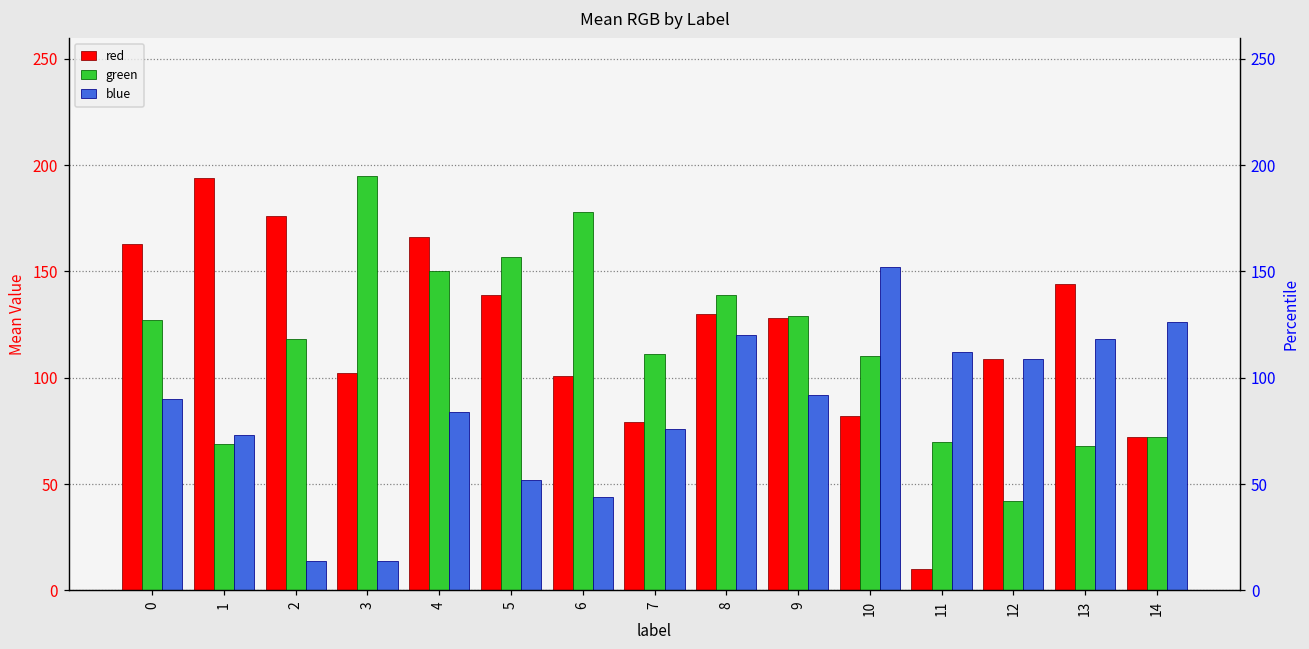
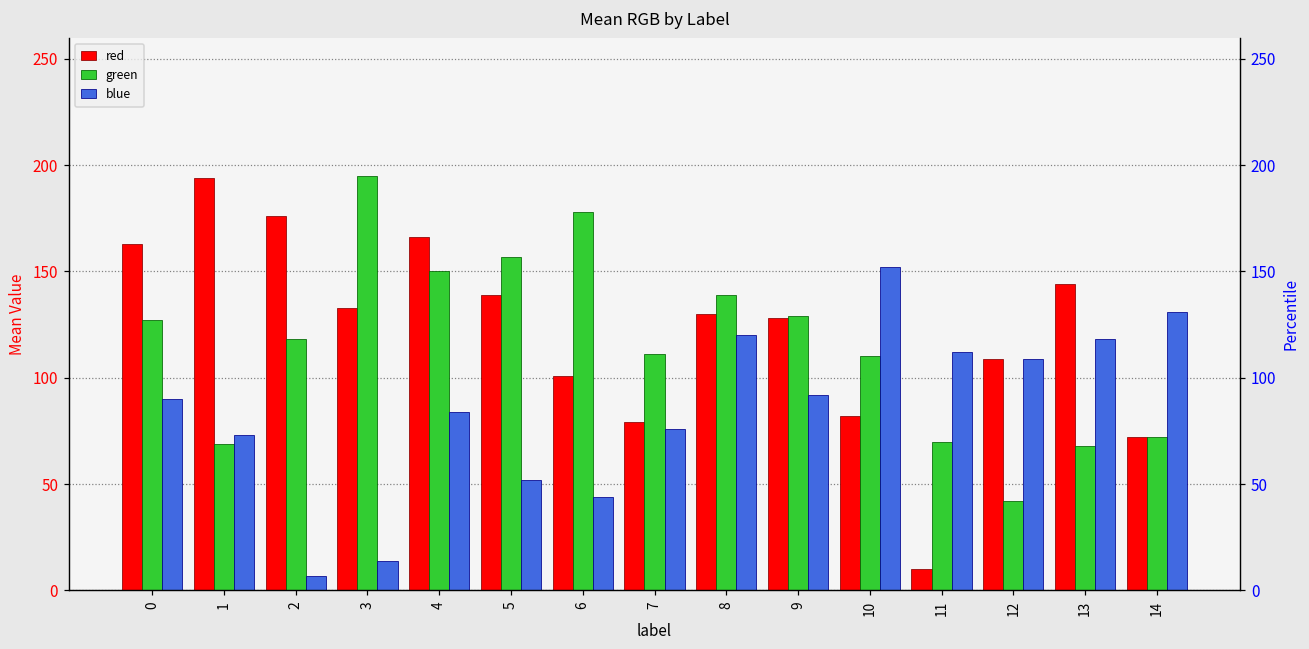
blue, 2: 14 -> 7
red, 3: 102 -> 133
blue, 14: 126 -> 131
